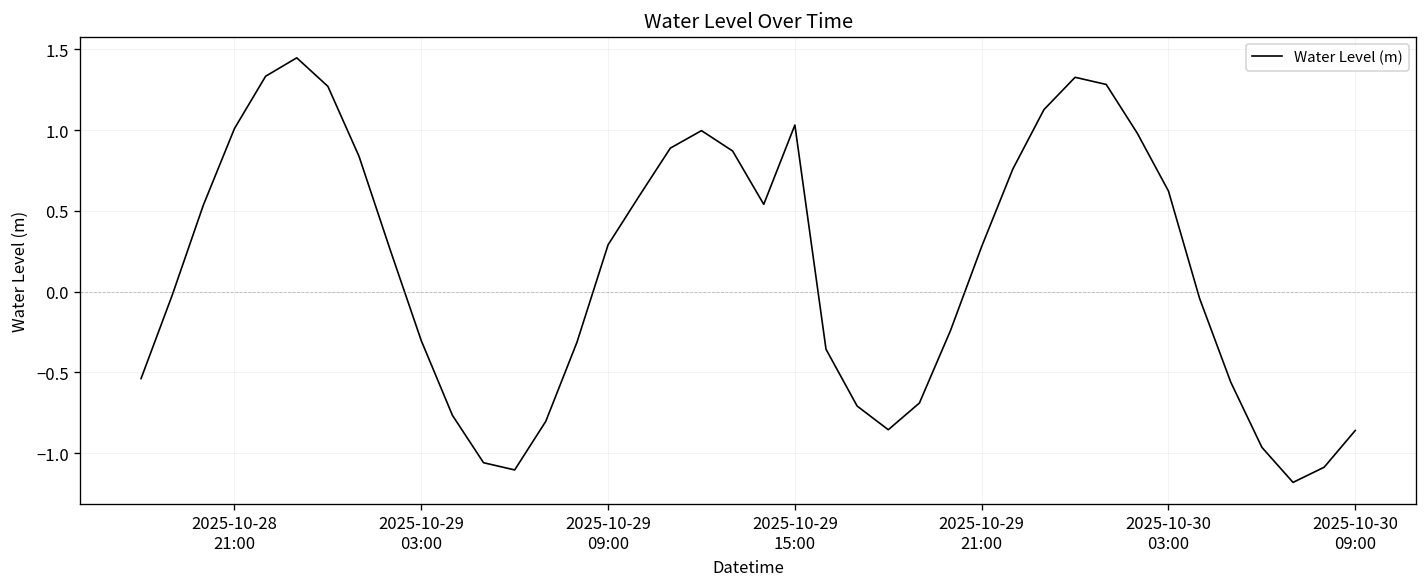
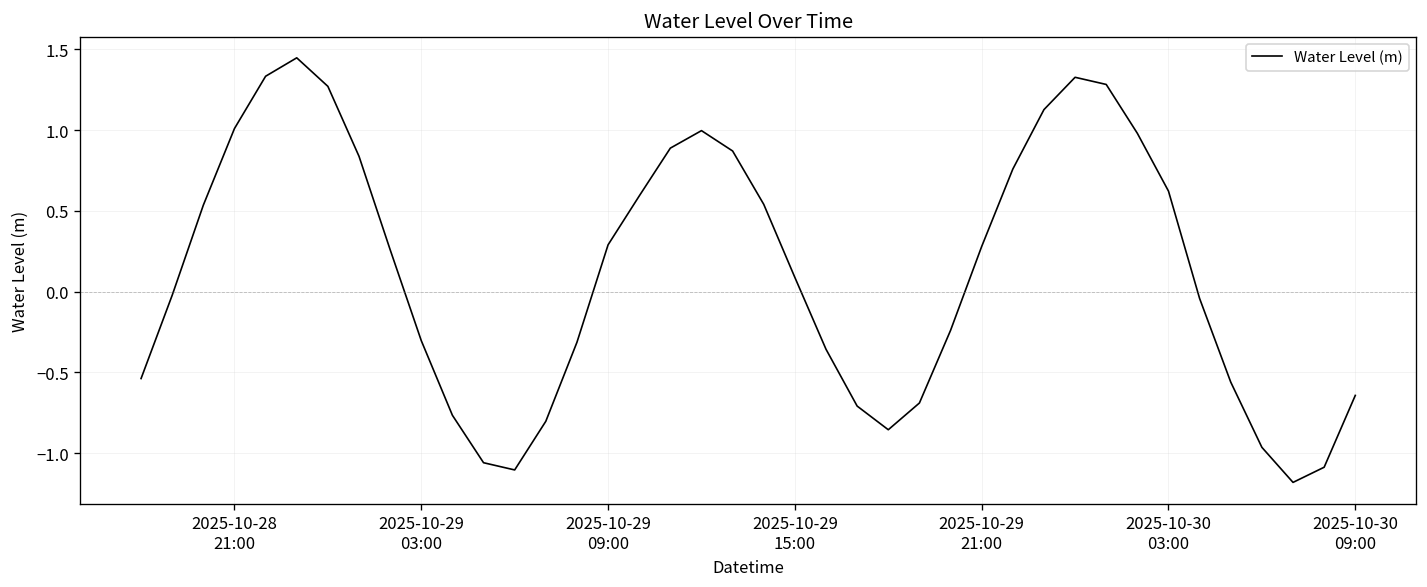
2025-10-29 15:00: 1.03 -> 0.09
2025-10-30 09:00: -0.86 -> -0.64
